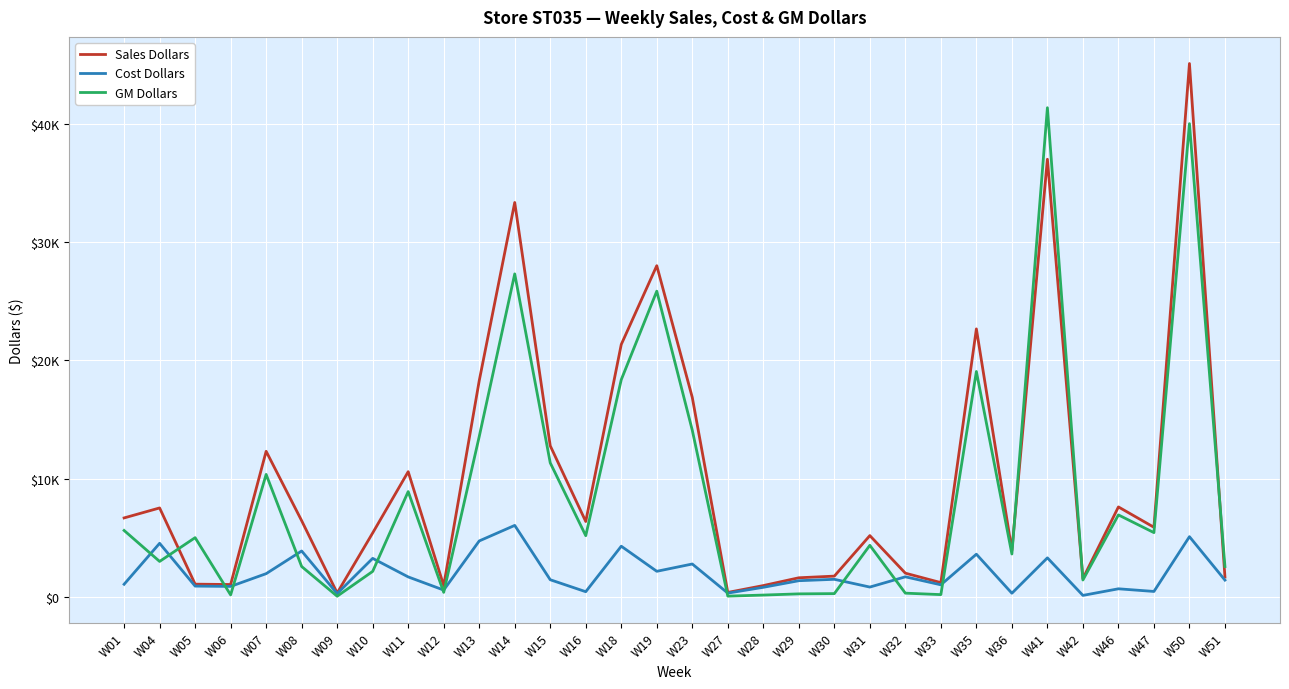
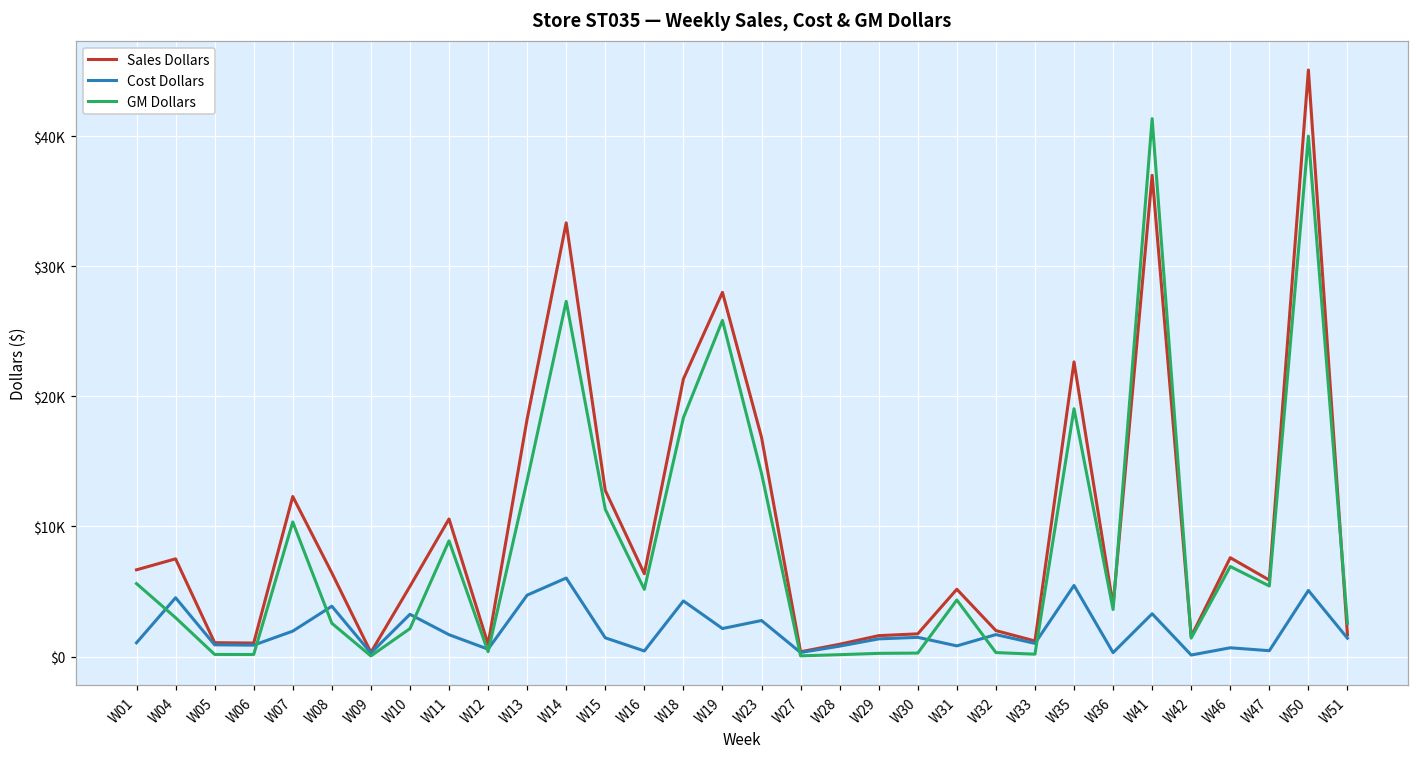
GM Dollars, W05: $5000 -> $200
Cost Dollars, W35: $3600 -> $5500
